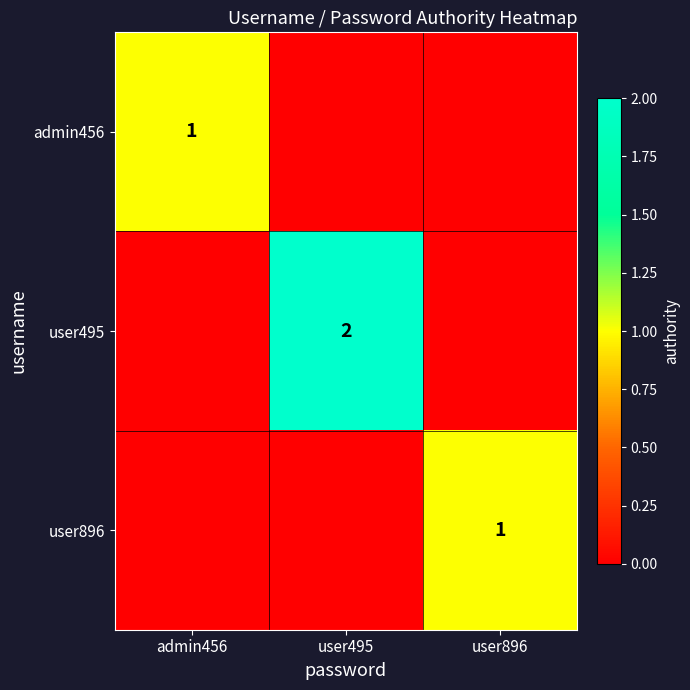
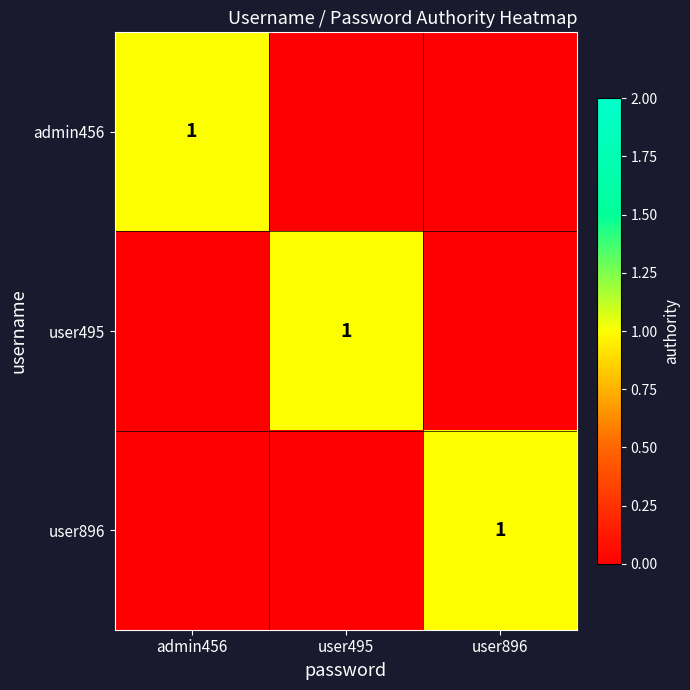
user495, user495: 2 -> 1
